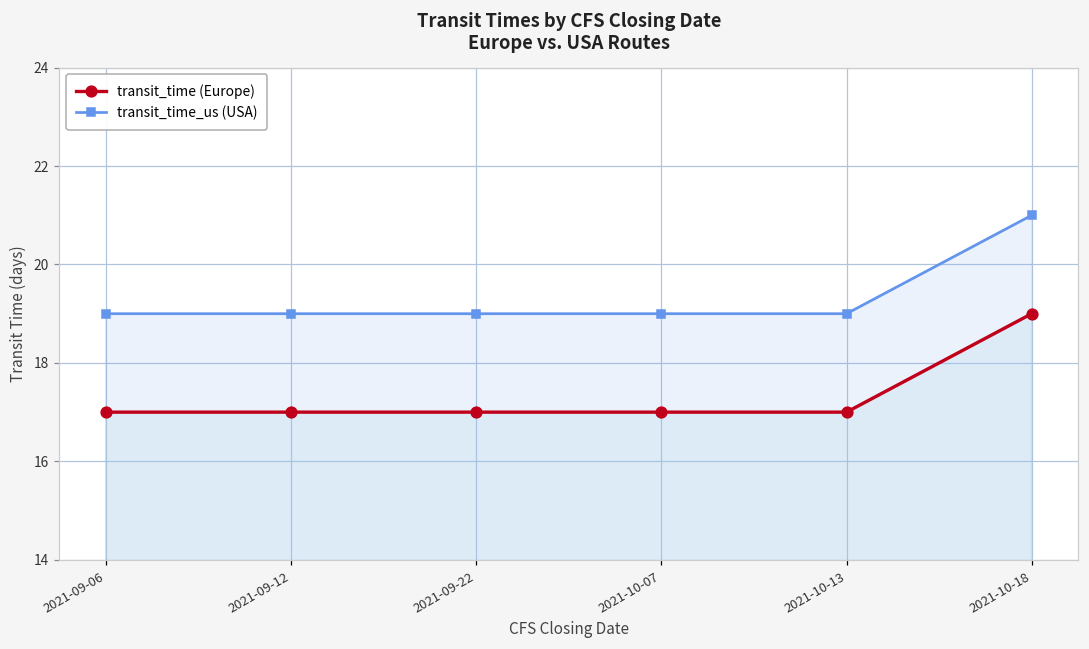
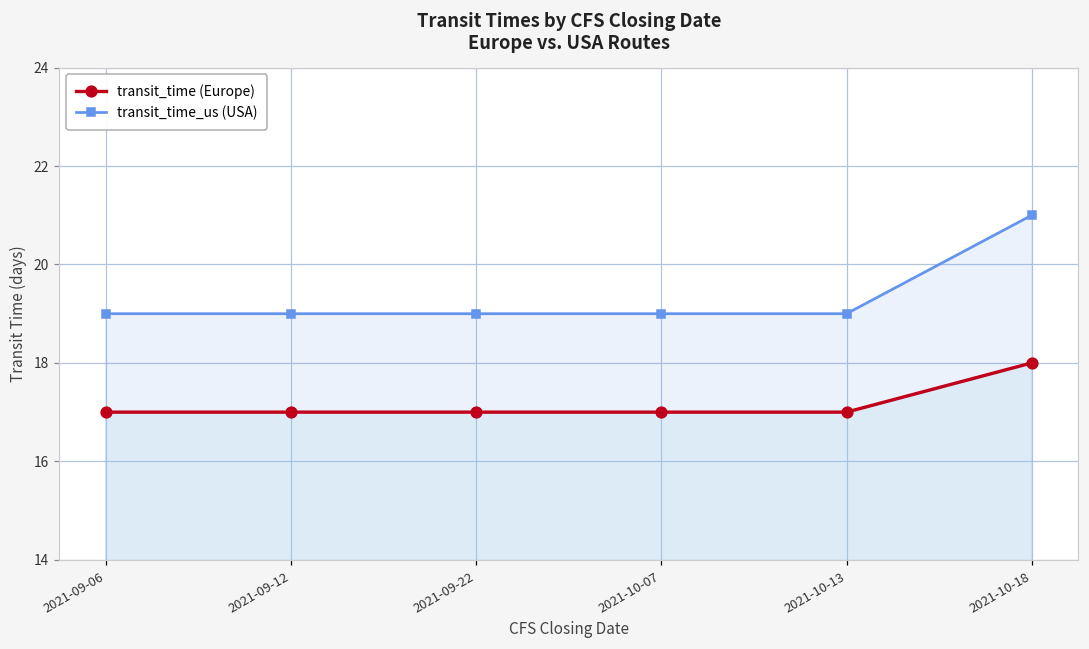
transit_time (Europe), 2021-10-18: 19 -> 18
